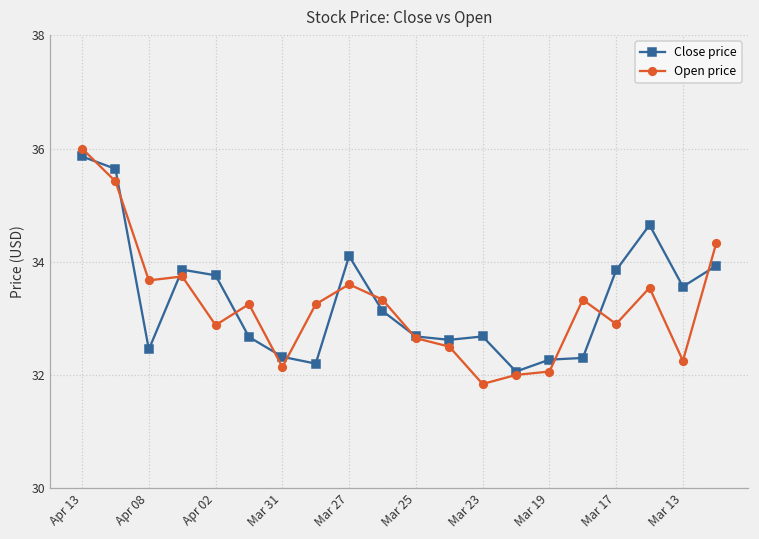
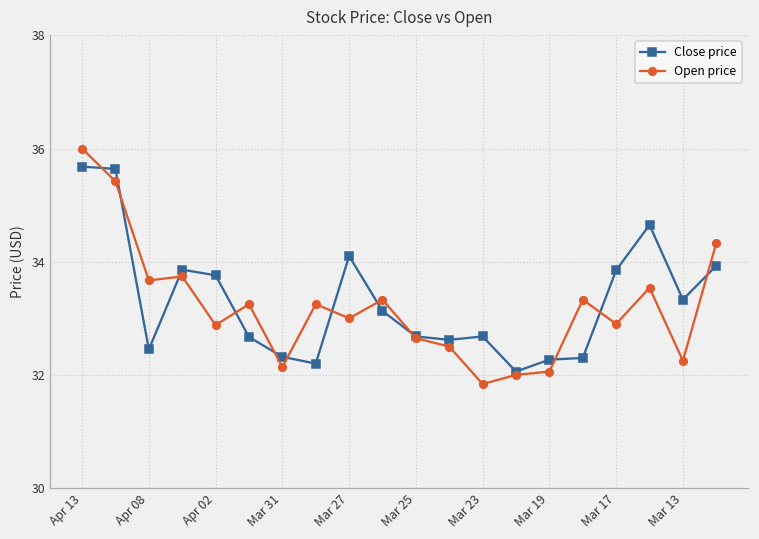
Close price, Apr 13: 35.9 -> 35.7
Open price, Mar 27: 33.6 -> 33.0
Close price, Mar 13: 33.6 -> 33.3
